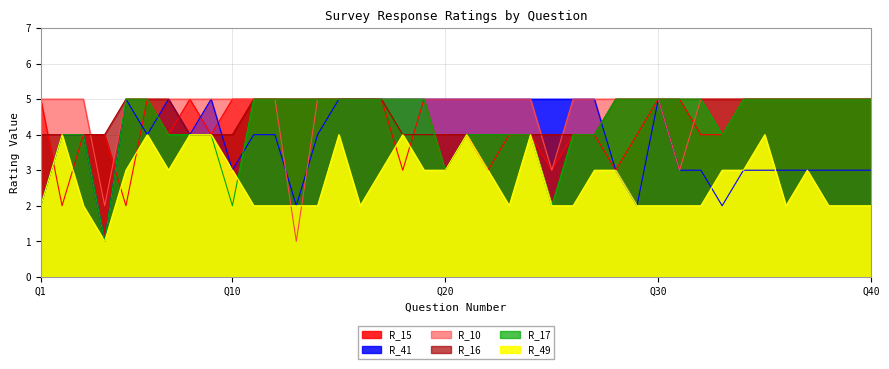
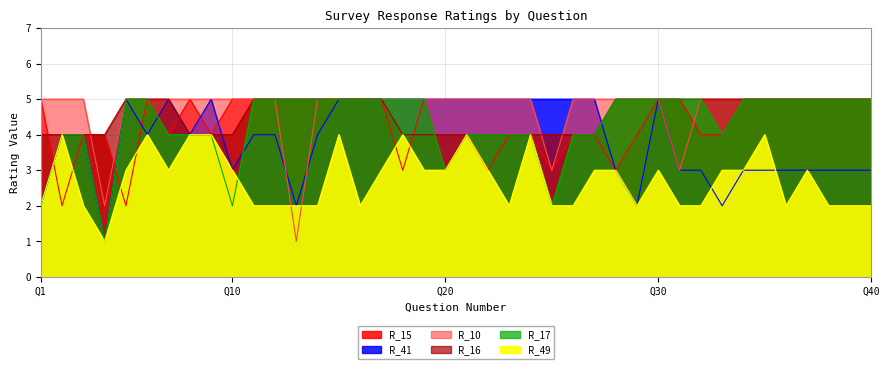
R_49, Q30: 2 -> 3
